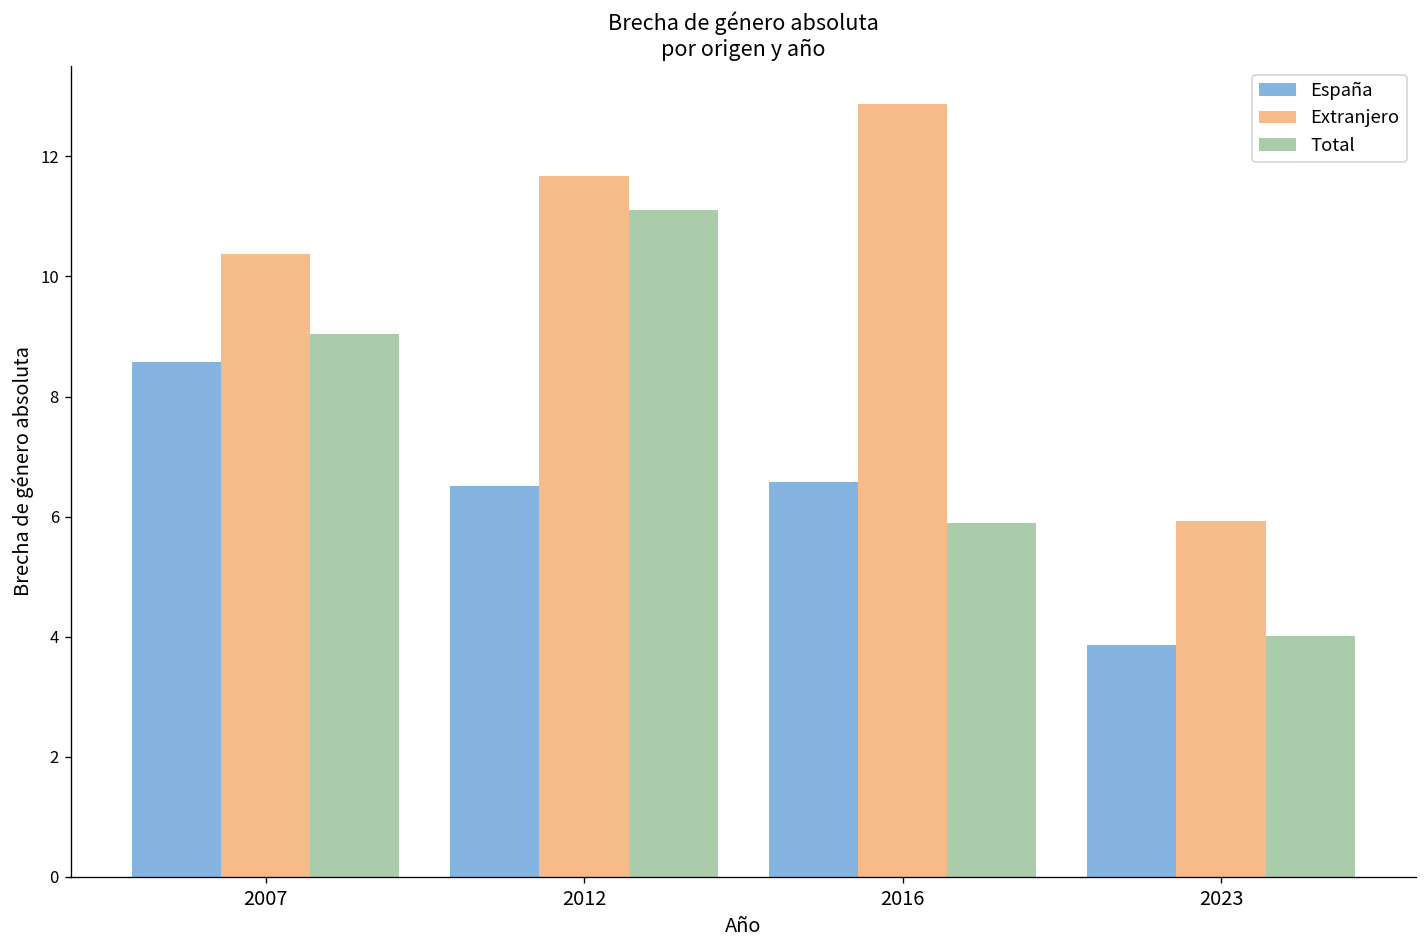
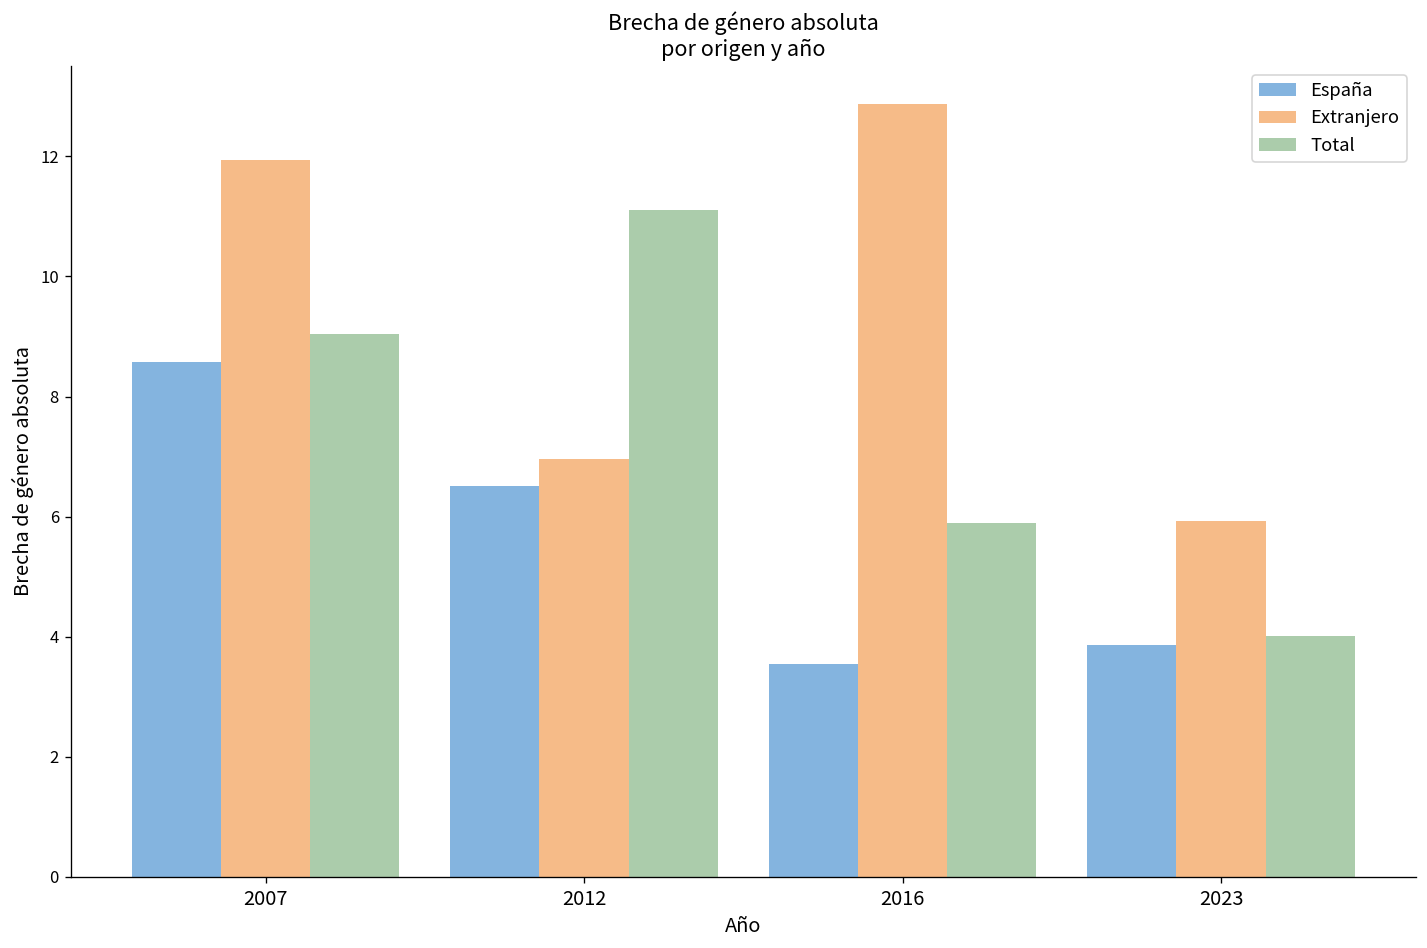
Extranjero, 2007: 10.4 -> 11.9
Extranjero, 2012: 11.7 -> 7.0
España, 2016: 6.6 -> 3.5
